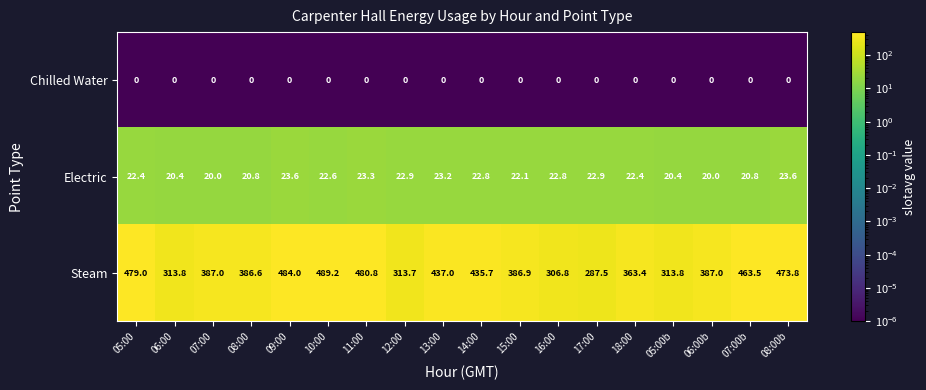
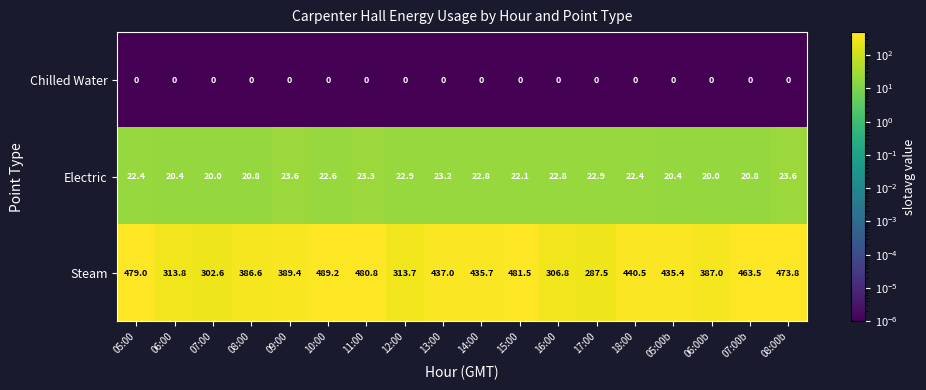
Steam, 07:00: 387.0 -> 302.6
Steam, 09:00: 484.0 -> 389.4
Steam, 15:00: 386.9 -> 481.5
Steam, 18:00: 363.4 -> 440.5
Steam, 05:00b: 313.8 -> 435.4
